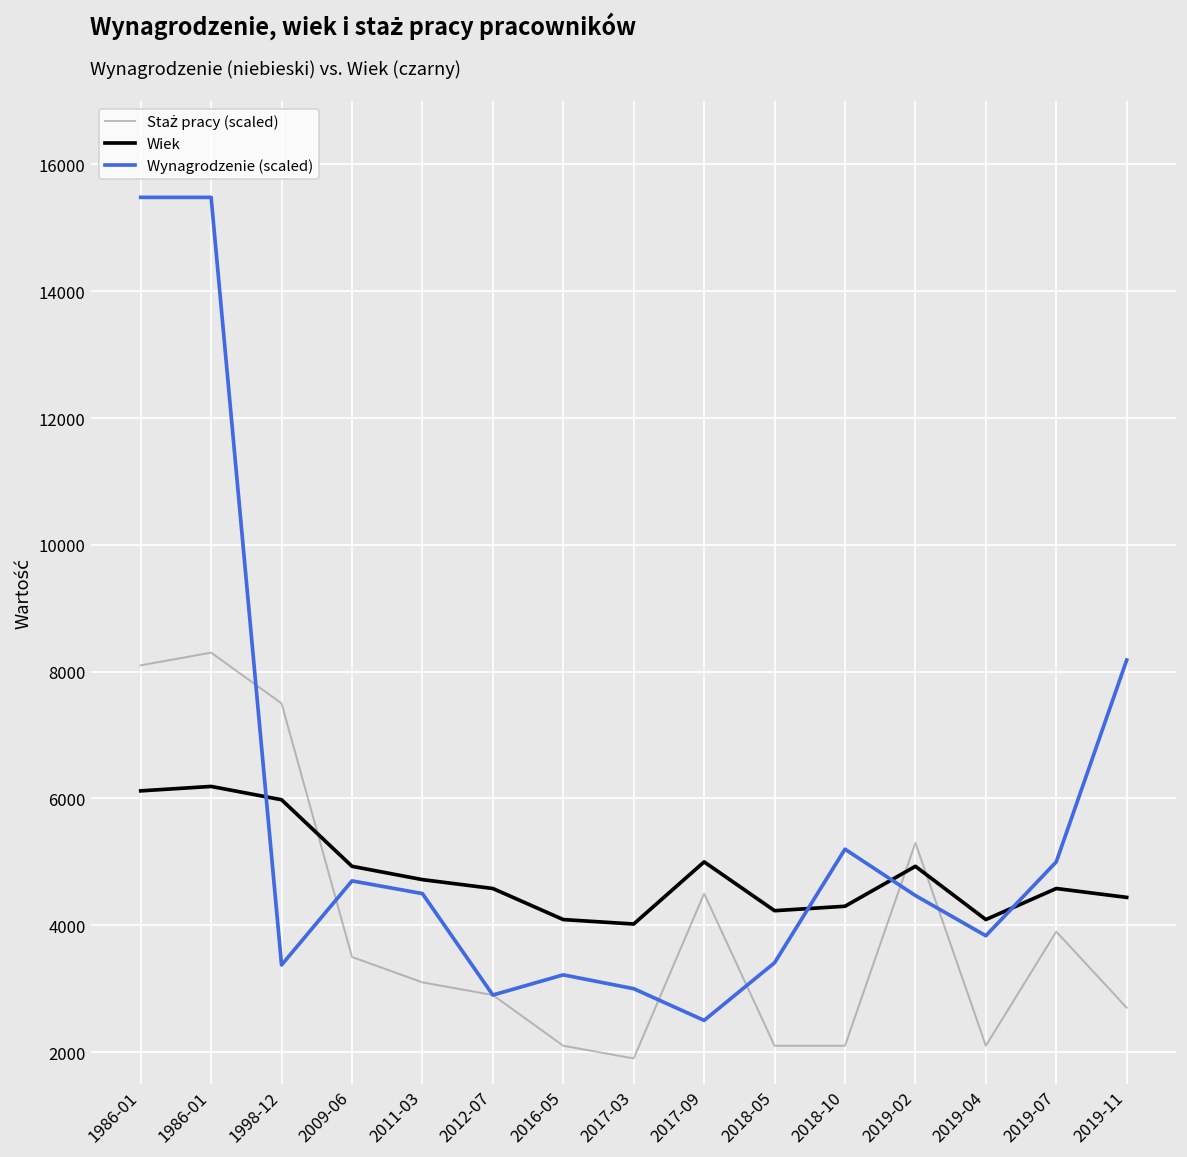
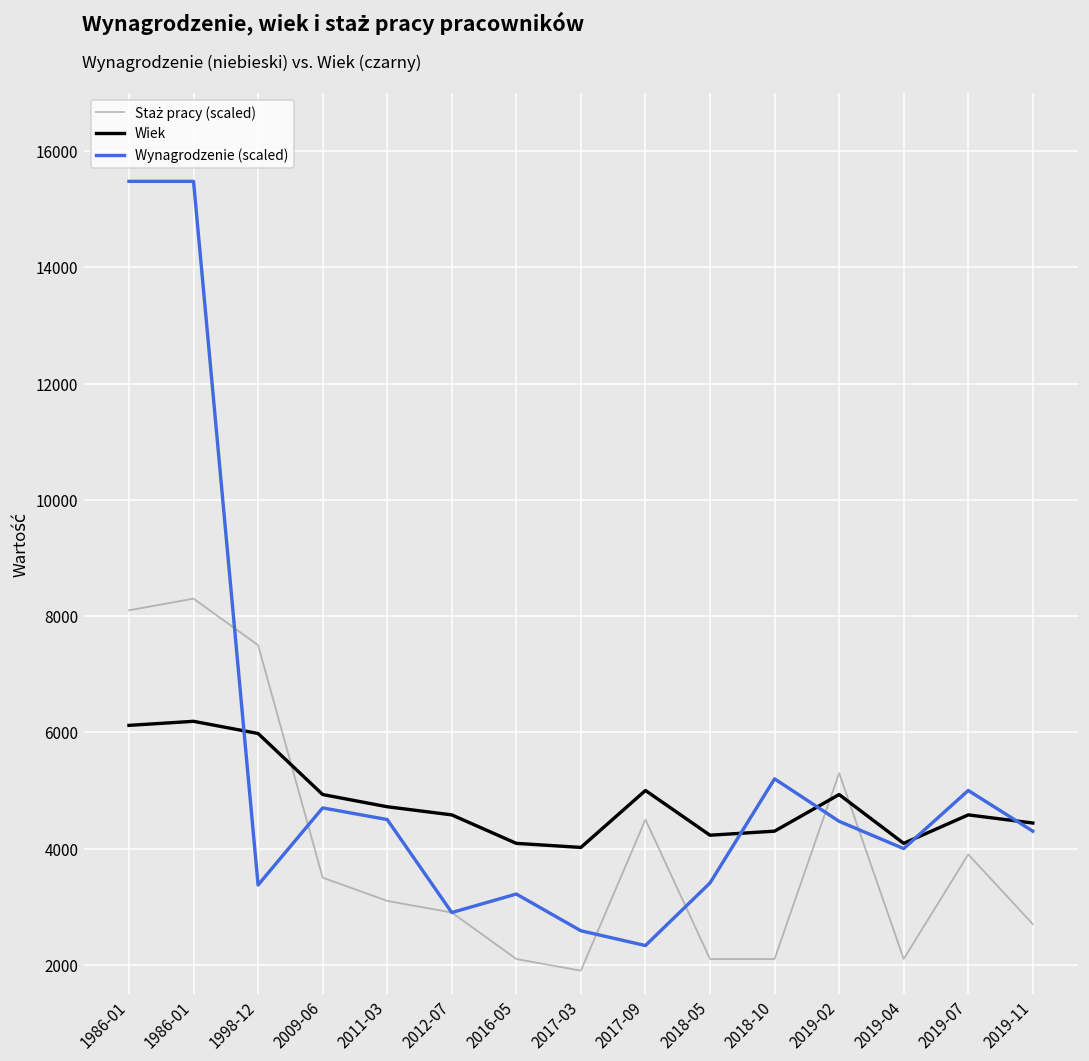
Wynagrodzenie (scaled), 2017-03: 3000 -> 2600
Wynagrodzenie (scaled), 2017-09: 2500 -> 2300
Wynagrodzenie (scaled), 2019-04: 3800 -> 4000
Wynagrodzenie (scaled), 2019-11: 8200 -> 4300
